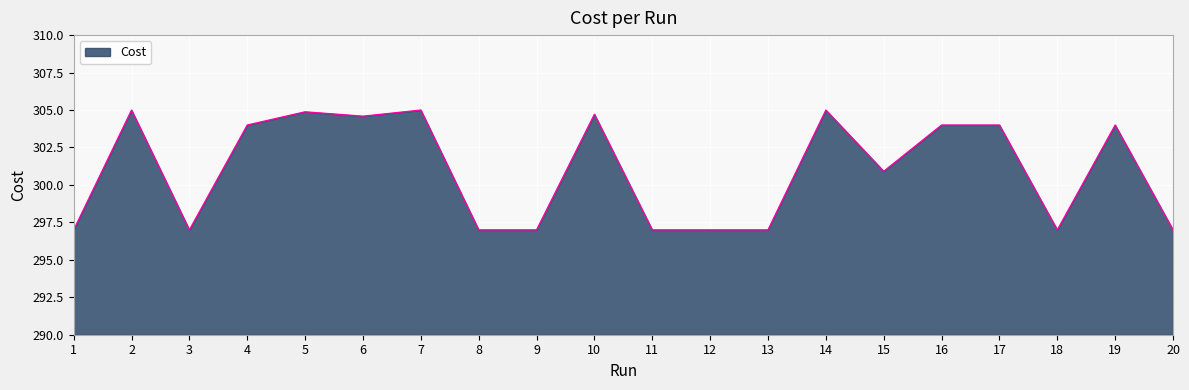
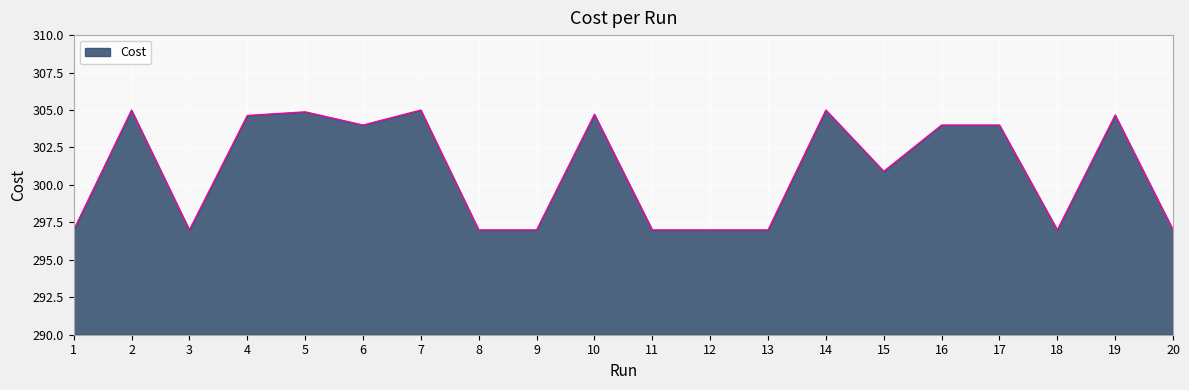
4: 304.0 -> 304.6
6: 304.6 -> 304.0
19: 304.0 -> 304.7
